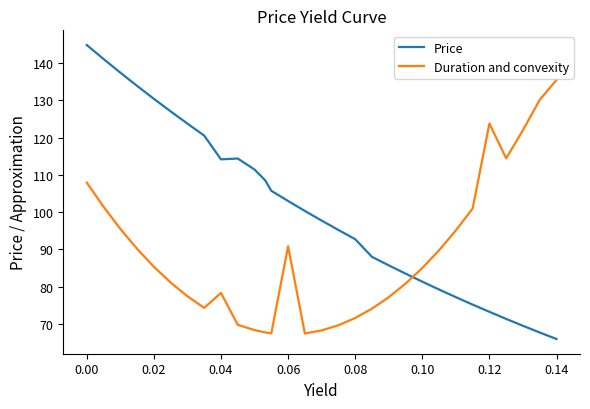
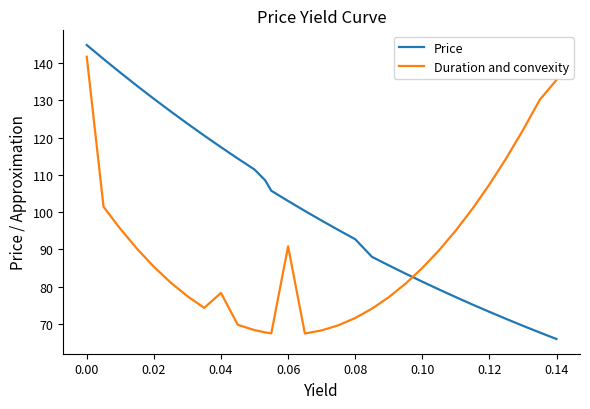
Duration and convexity, 0.00: 108 -> 142
Price, 0.04: 114 -> 117
Duration and convexity, 0.12: 124 -> 107
